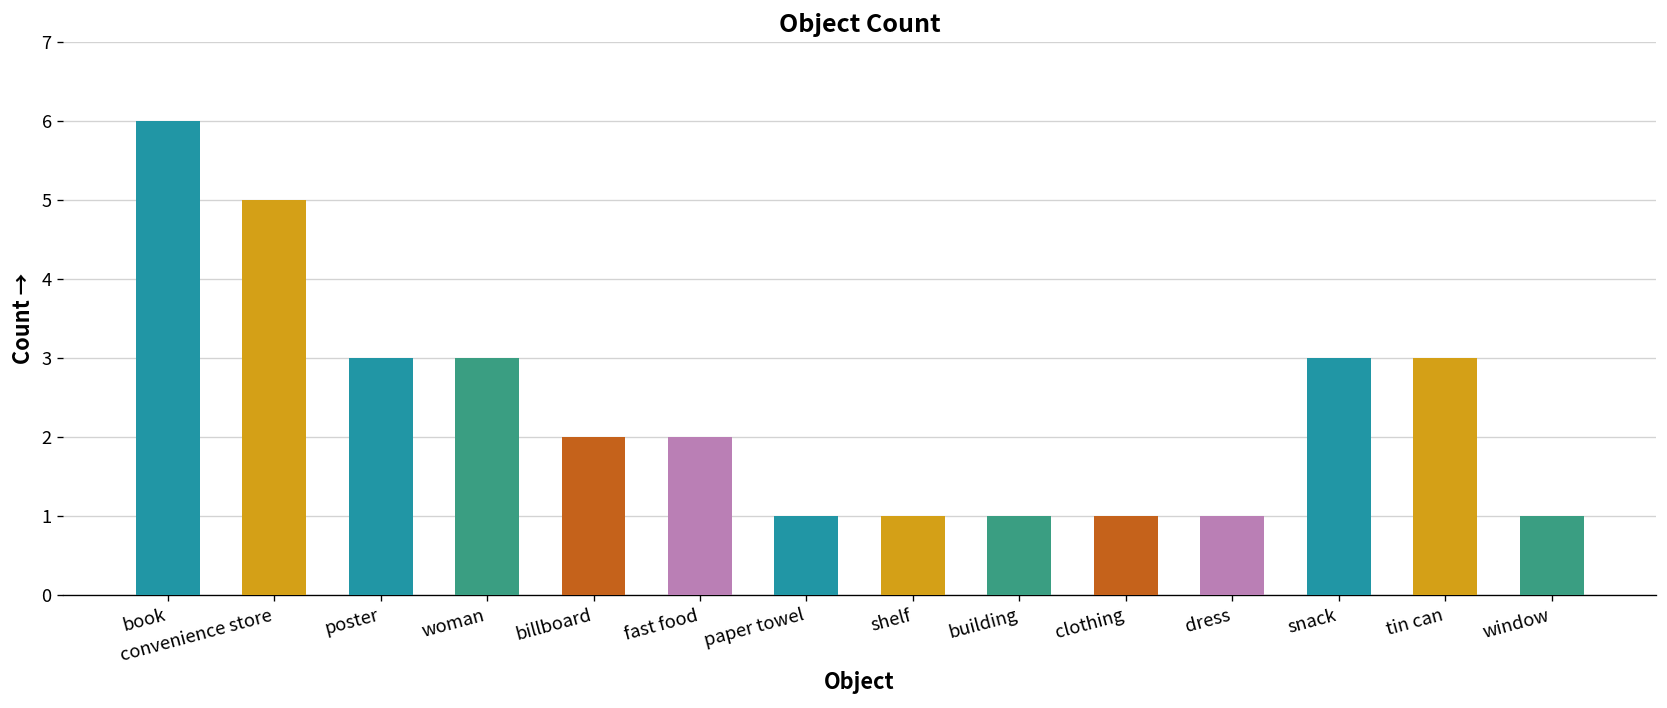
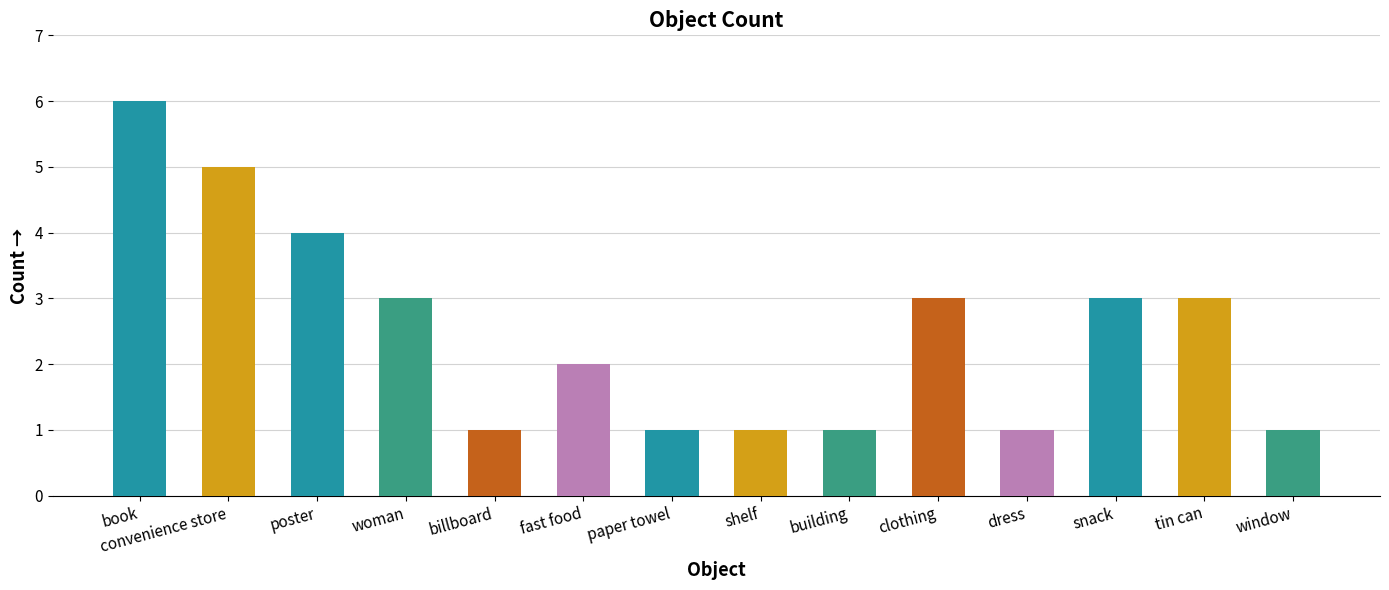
poster: 3 -> 4
billboard: 2 -> 1
clothing: 1 -> 3
